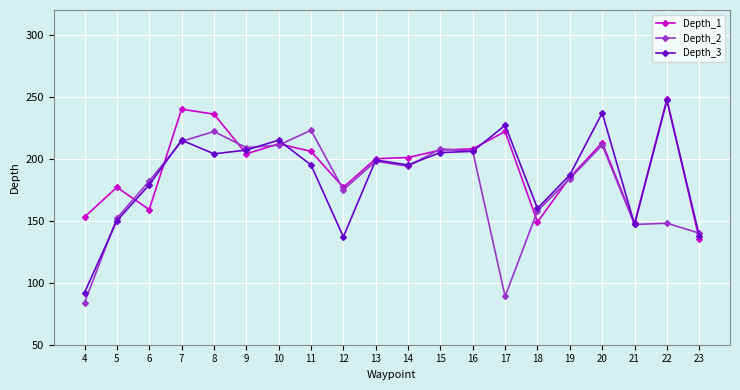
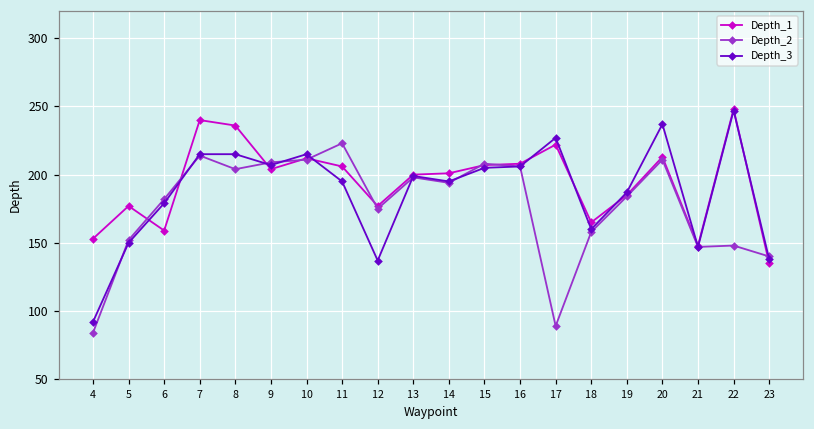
Depth_2, 8: 222 -> 204
Depth_3, 8: 204 -> 215
Depth_1, 18: 149 -> 165
